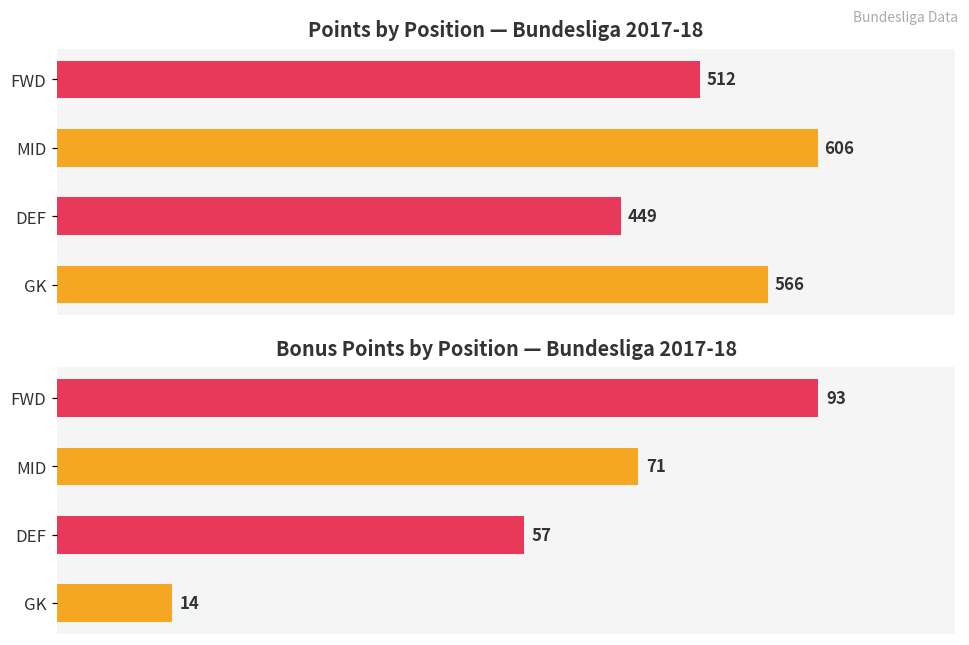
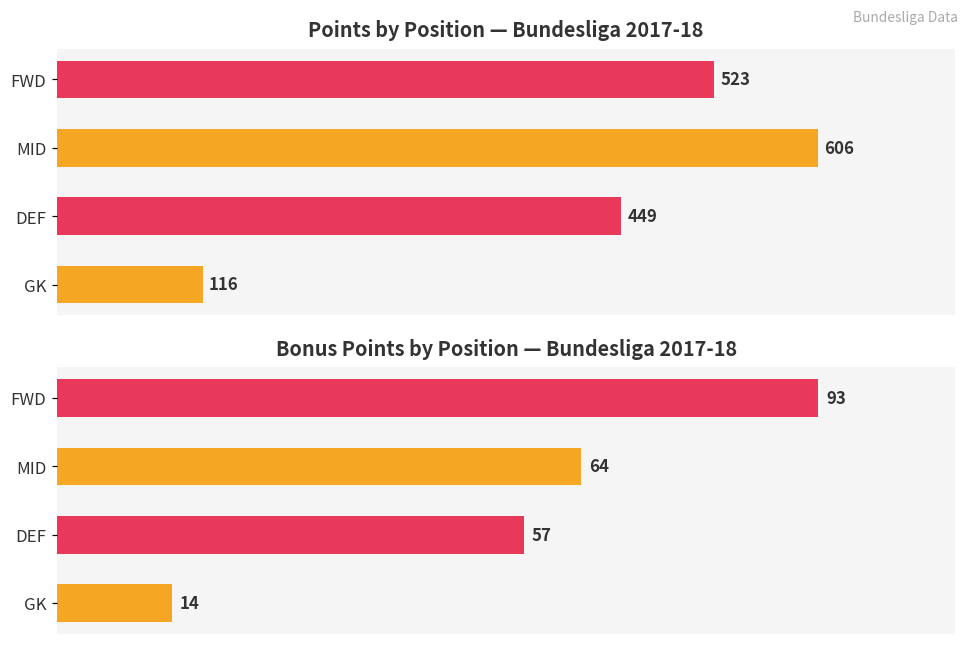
Points by Position — Bundesliga 2017-18, FWD: 512 -> 523
Points by Position — Bundesliga 2017-18, GK: 566 -> 116
Bonus Points by Position — Bundesliga 2017-18, MID: 71 -> 64
